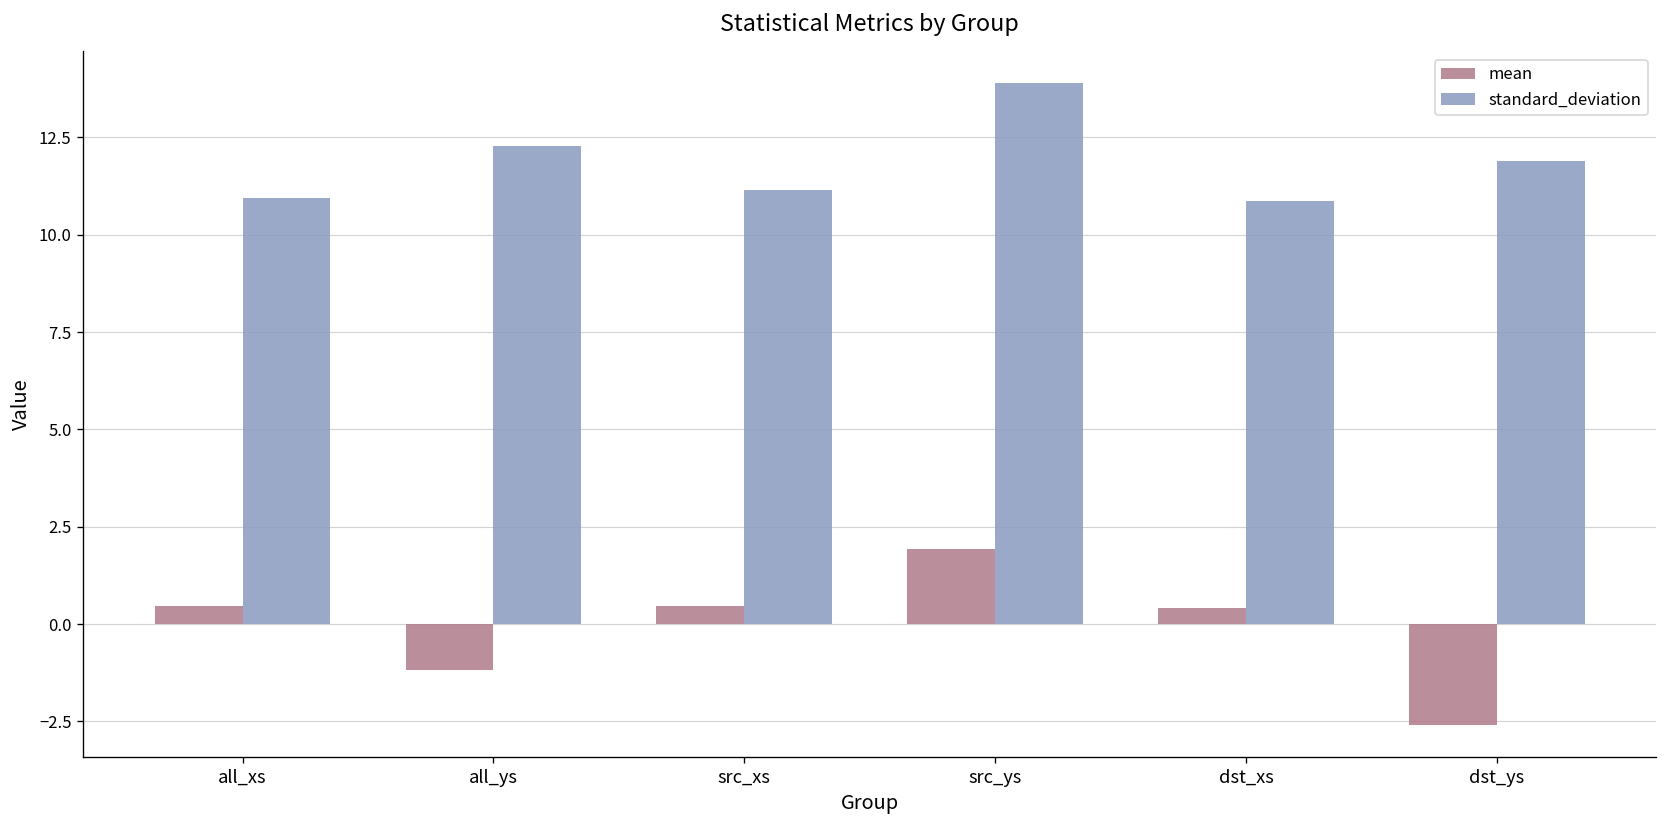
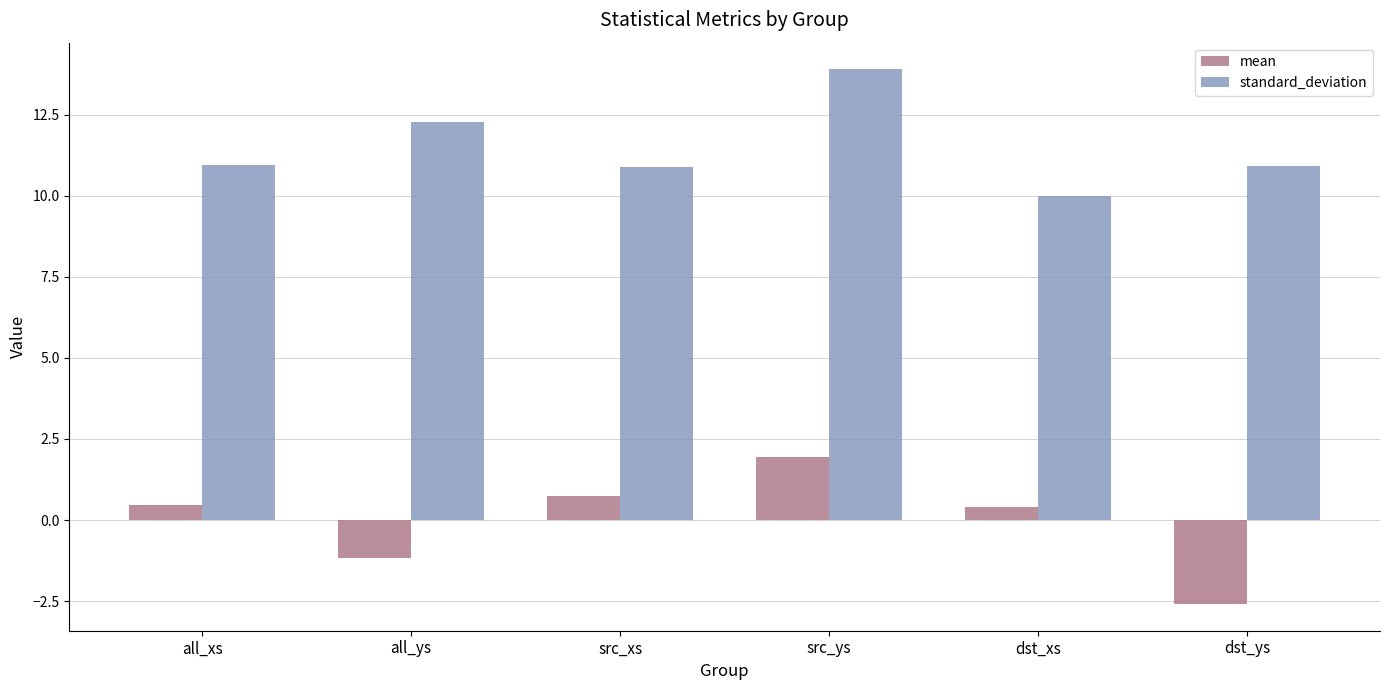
mean, src_xs: 0.5 -> 0.7
standard_deviation, src_xs: 11.2 -> 10.9
standard_deviation, dst_xs: 10.9 -> 10.0
standard_deviation, dst_ys: 11.9 -> 10.9
